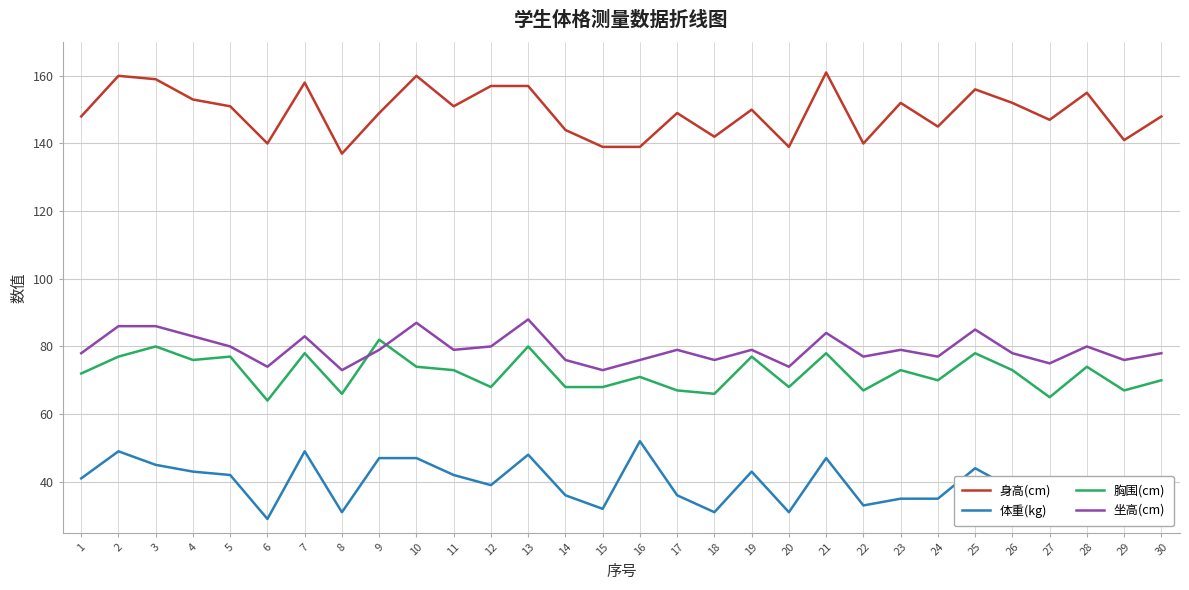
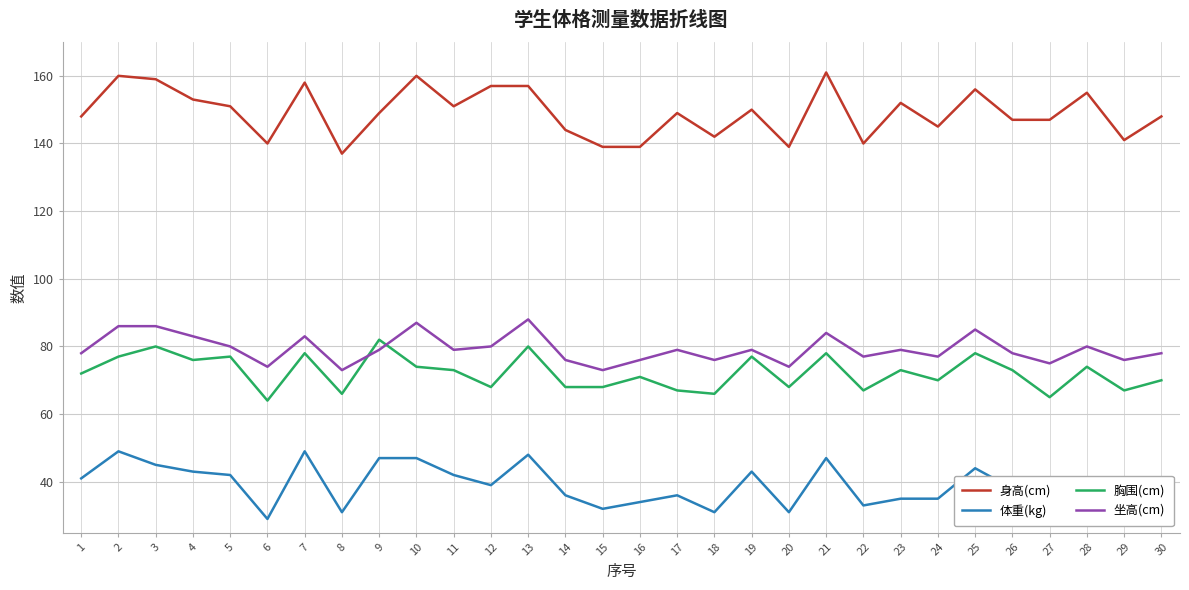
体重(kg), 16: 52 -> 34
身高(cm), 26: 152 -> 147
